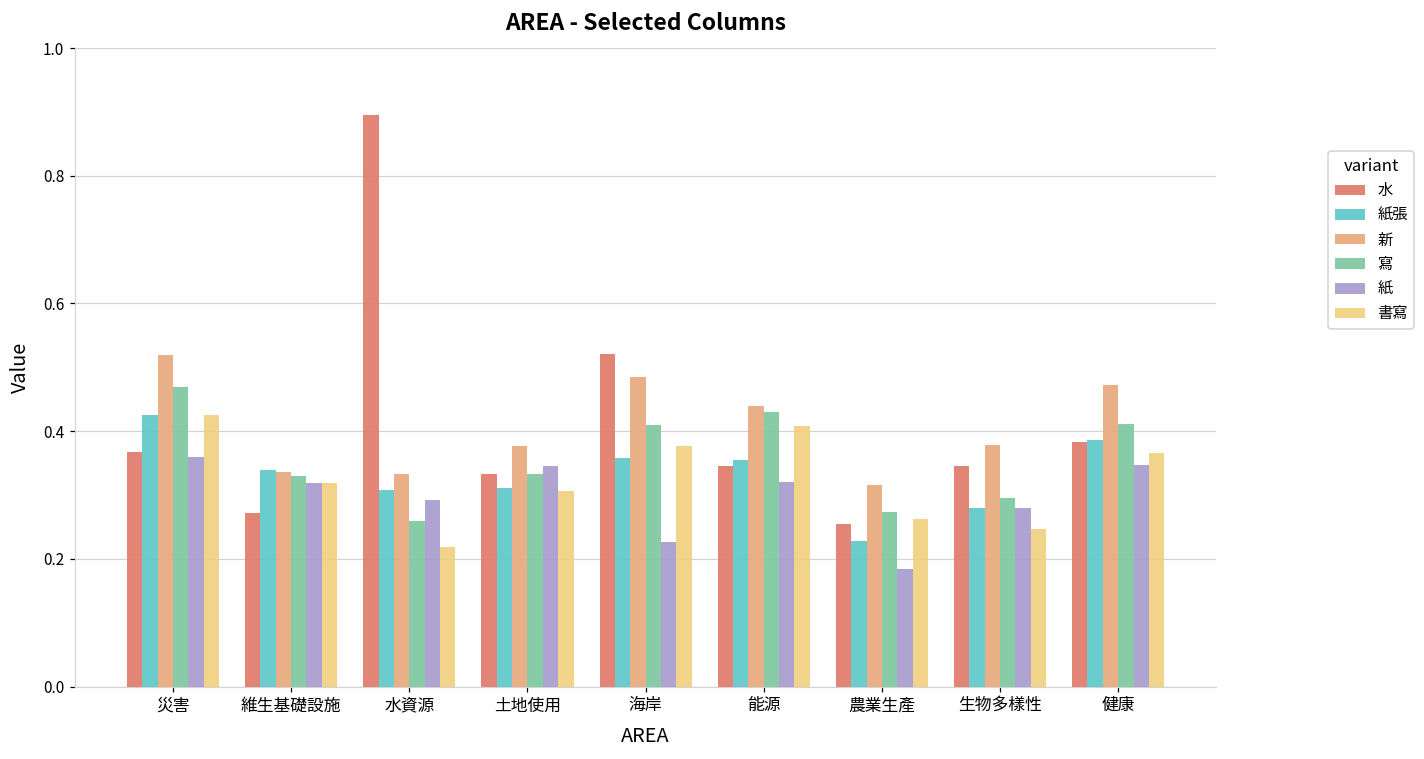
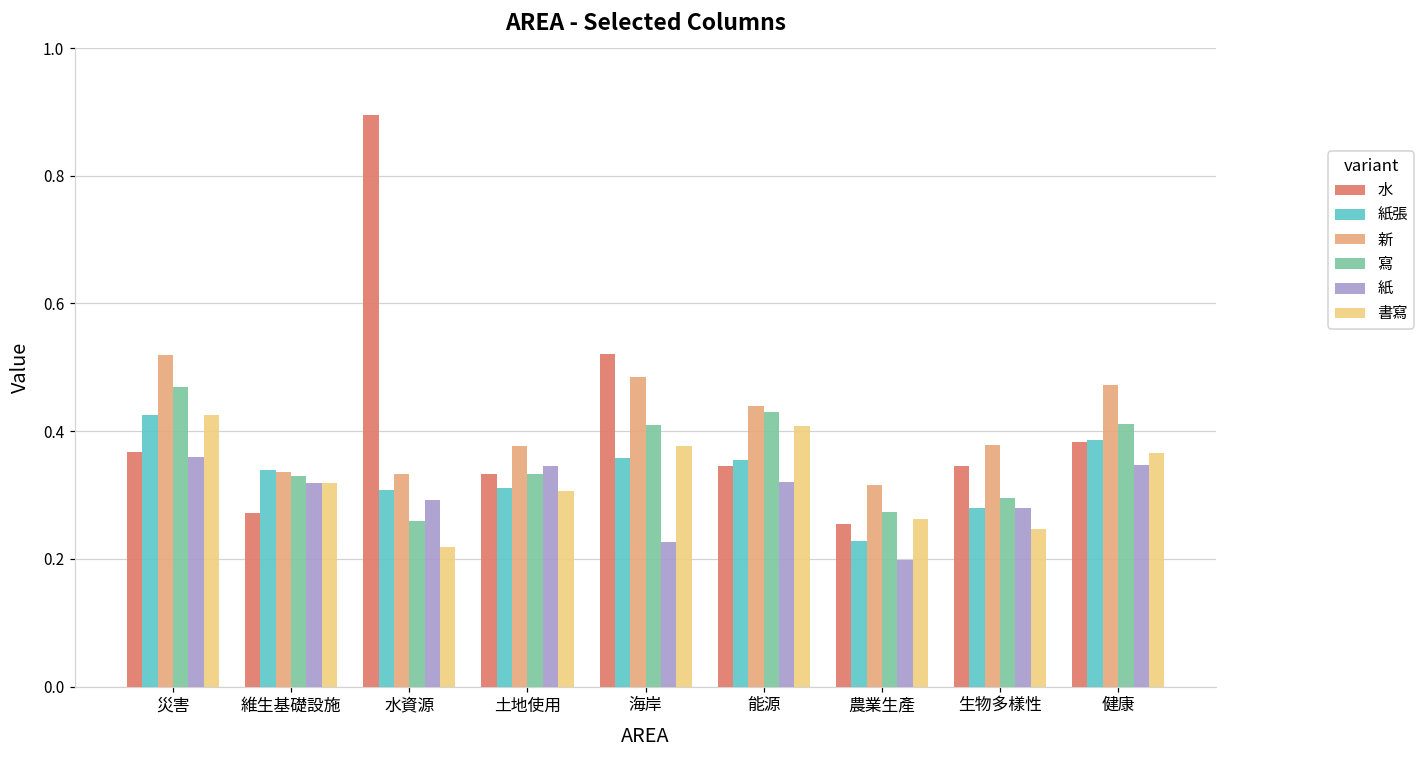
紙, 農業生產: 0.18 -> 0.20
